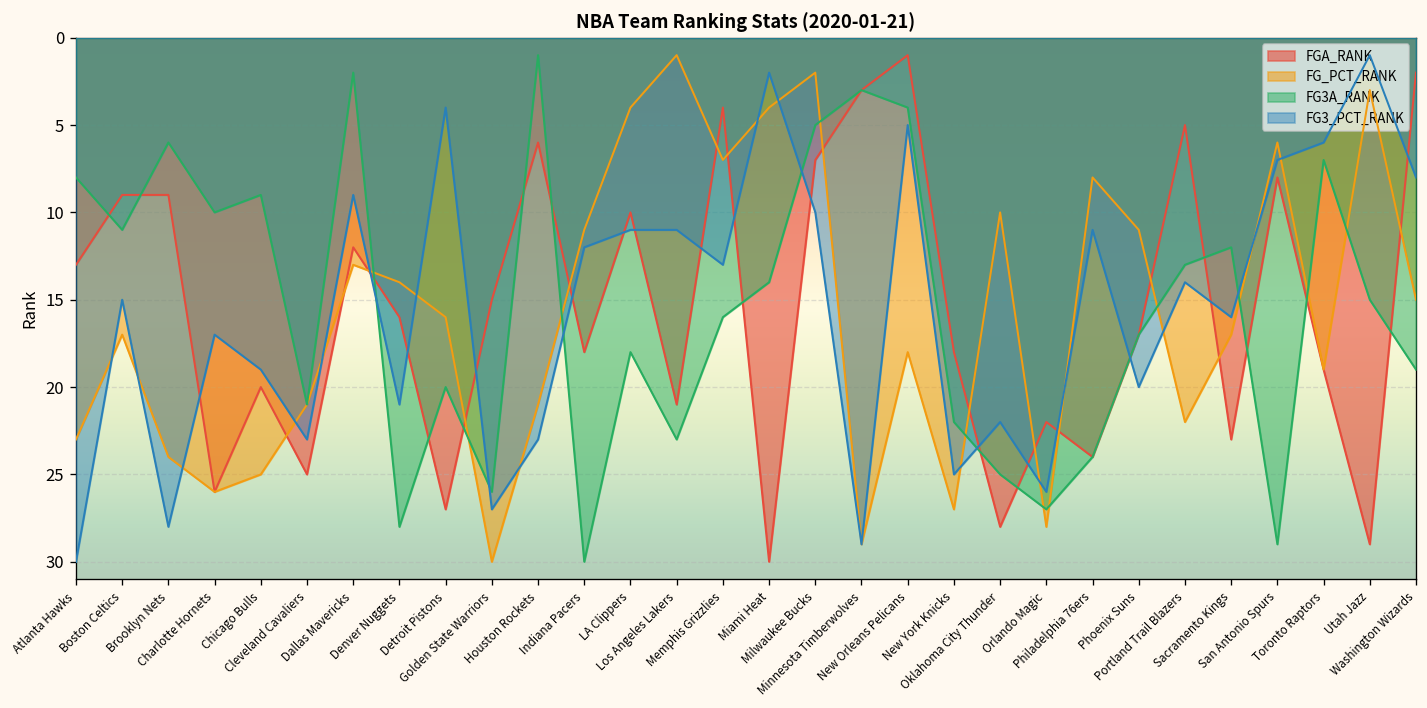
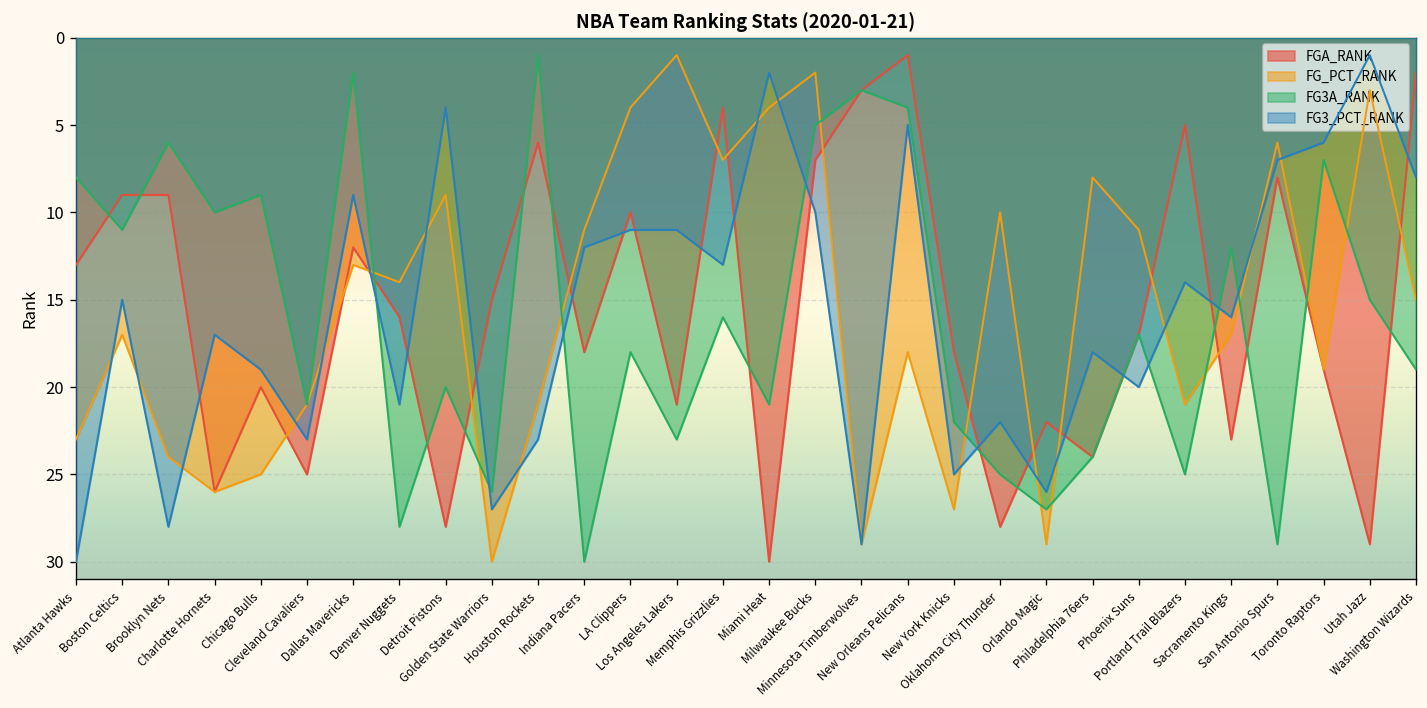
FGA_RANK, Detroit Pistons: 27 -> 28
FG_PCT_RANK, Detroit Pistons: 16 -> 9
FG3A_RANK, Miami Heat: 14 -> 21
FG_PCT_RANK, Orlando Magic: 28 -> 29
FG3_PCT_RANK, Philadelphia 76ers: 11 -> 18
FG_PCT_RANK, Portland Trail Blazers: 22 -> 21
FG3A_RANK, Portland Trail Blazers: 13 -> 25
